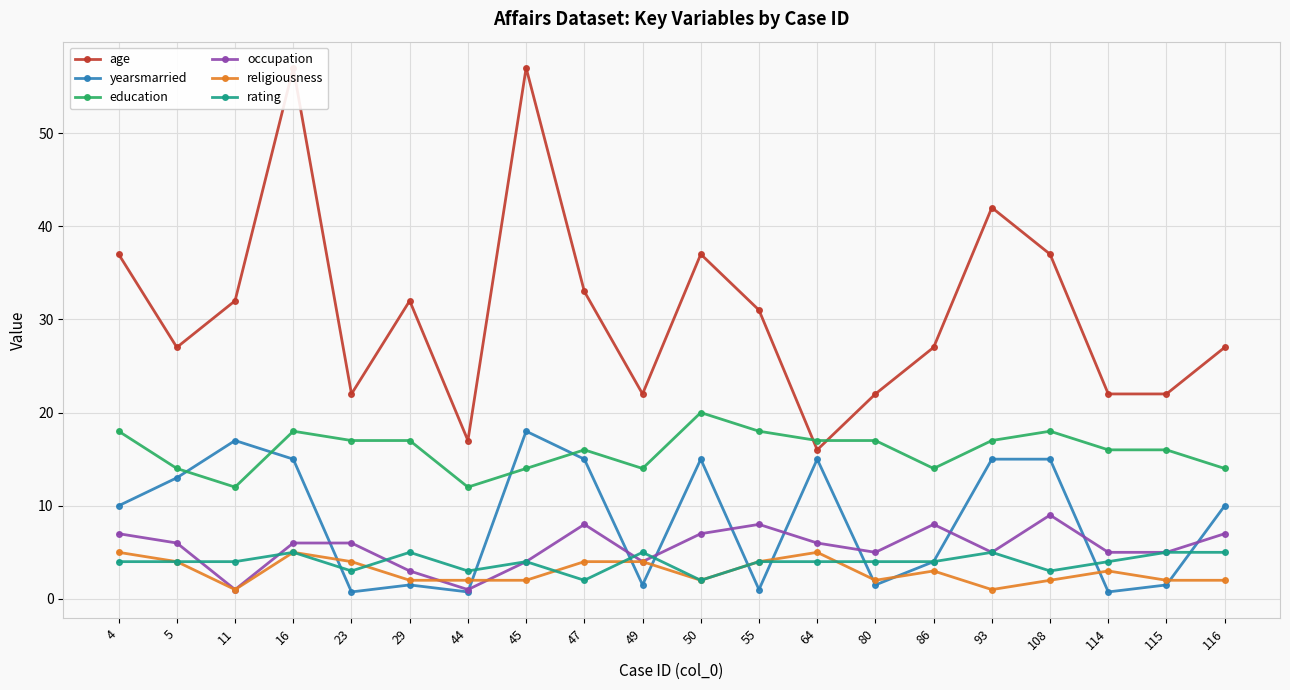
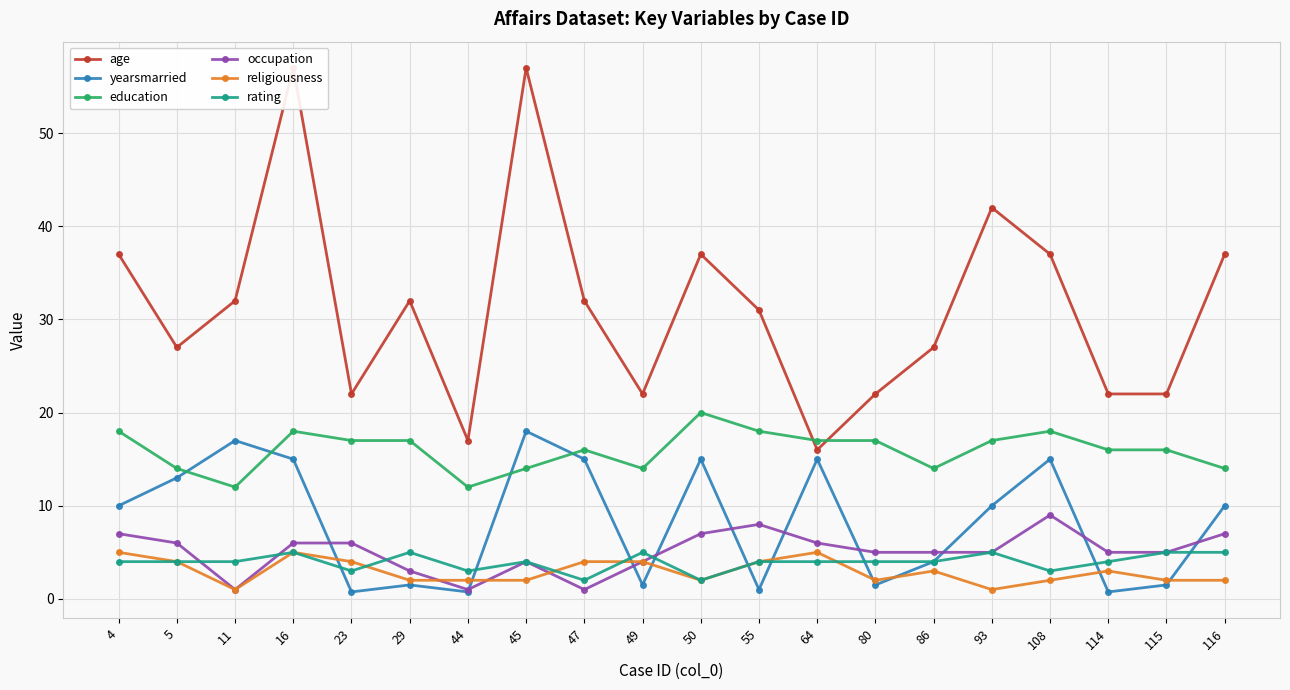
age, 47: 33 -> 32
occupation, 47: 8 -> 1
occupation, 86: 8 -> 5
yearsmarried, 93: 15 -> 10
age, 116: 27 -> 37
